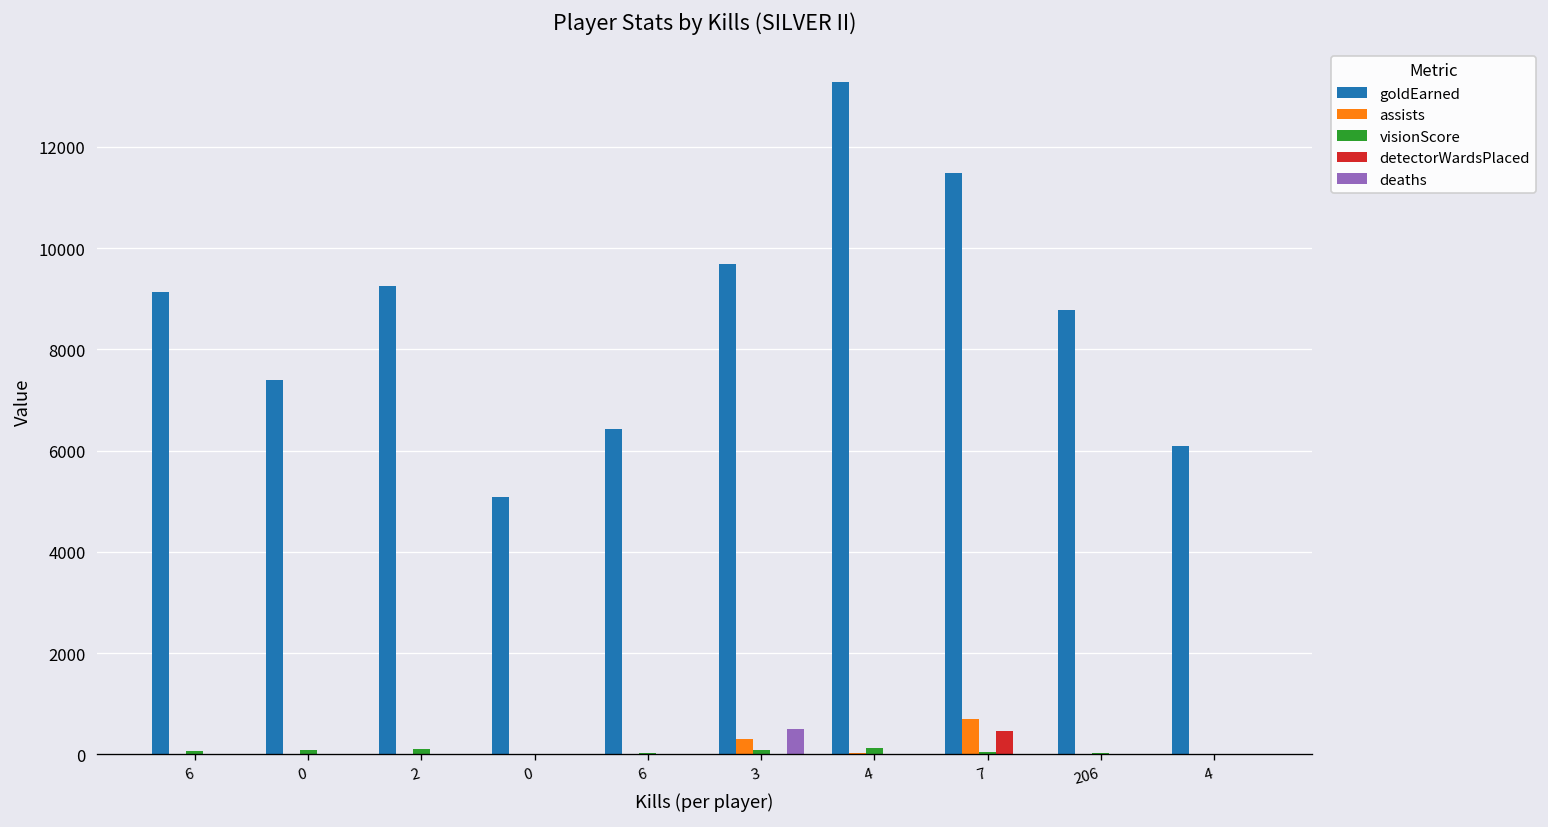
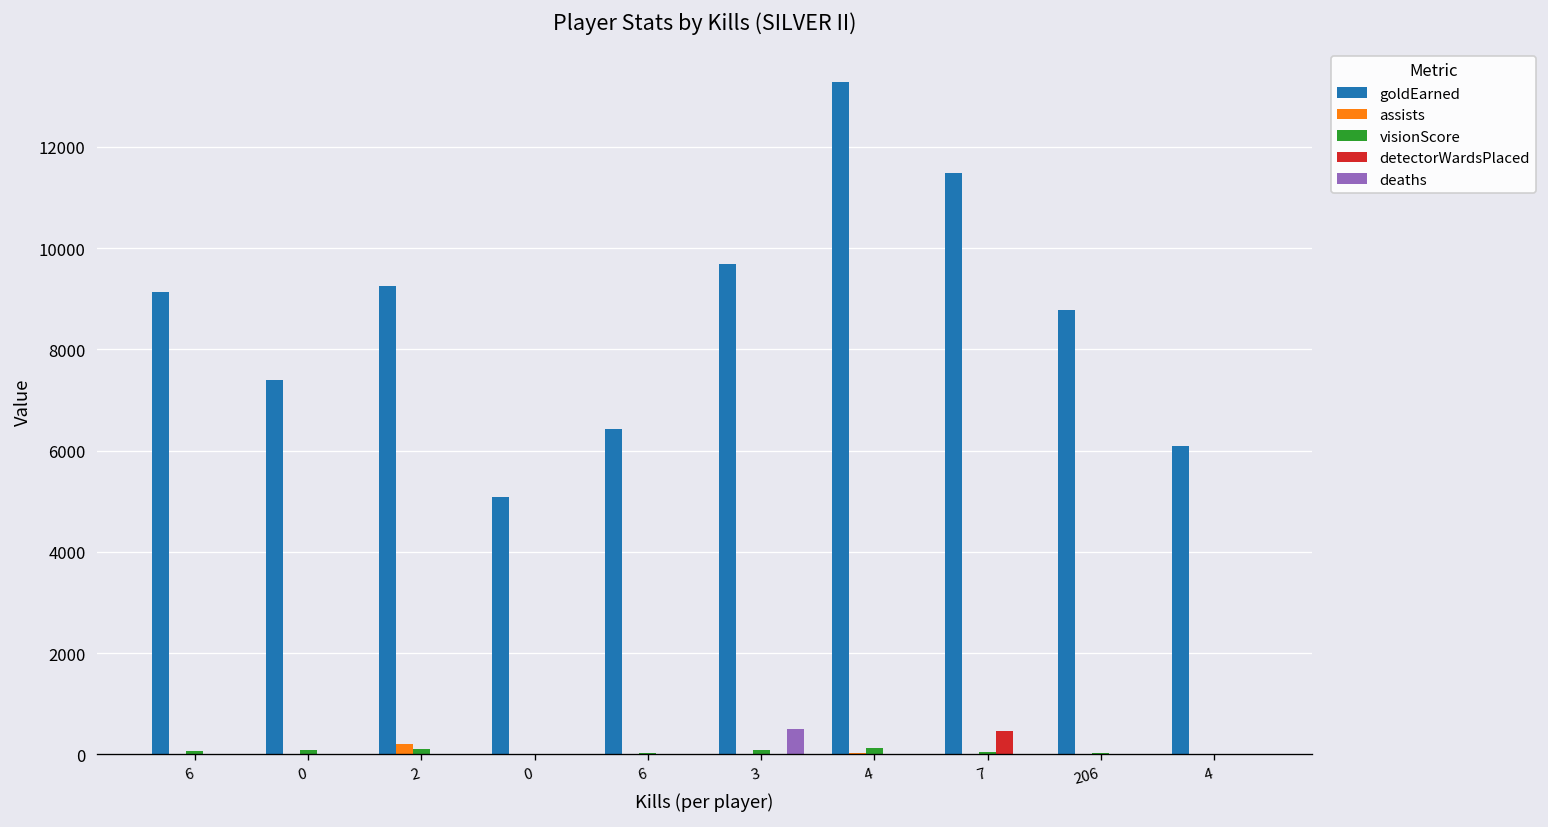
assists, 2: 0 -> 200
assists, 3: 300 -> 0
assists, 7: 700 -> 0
